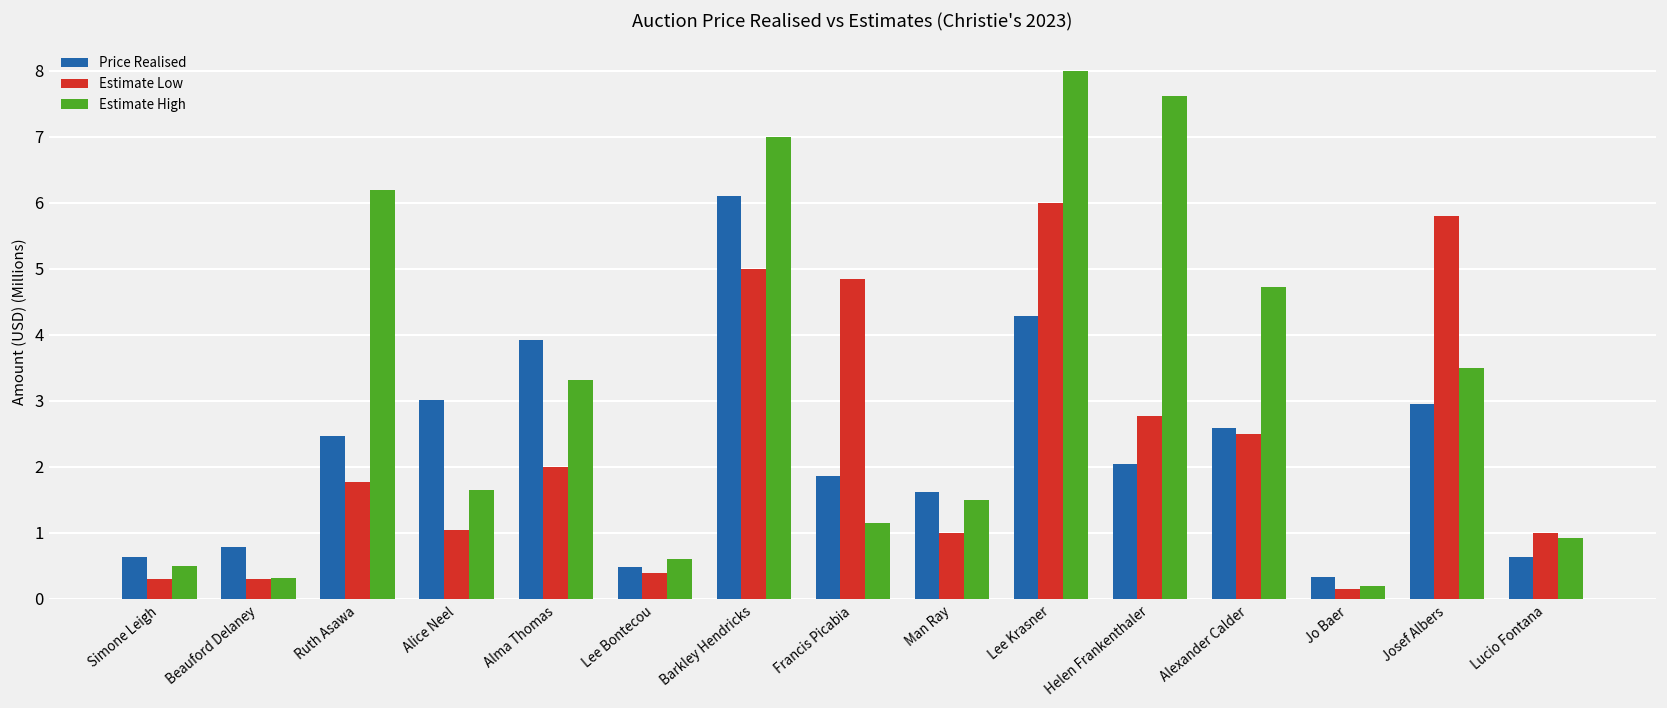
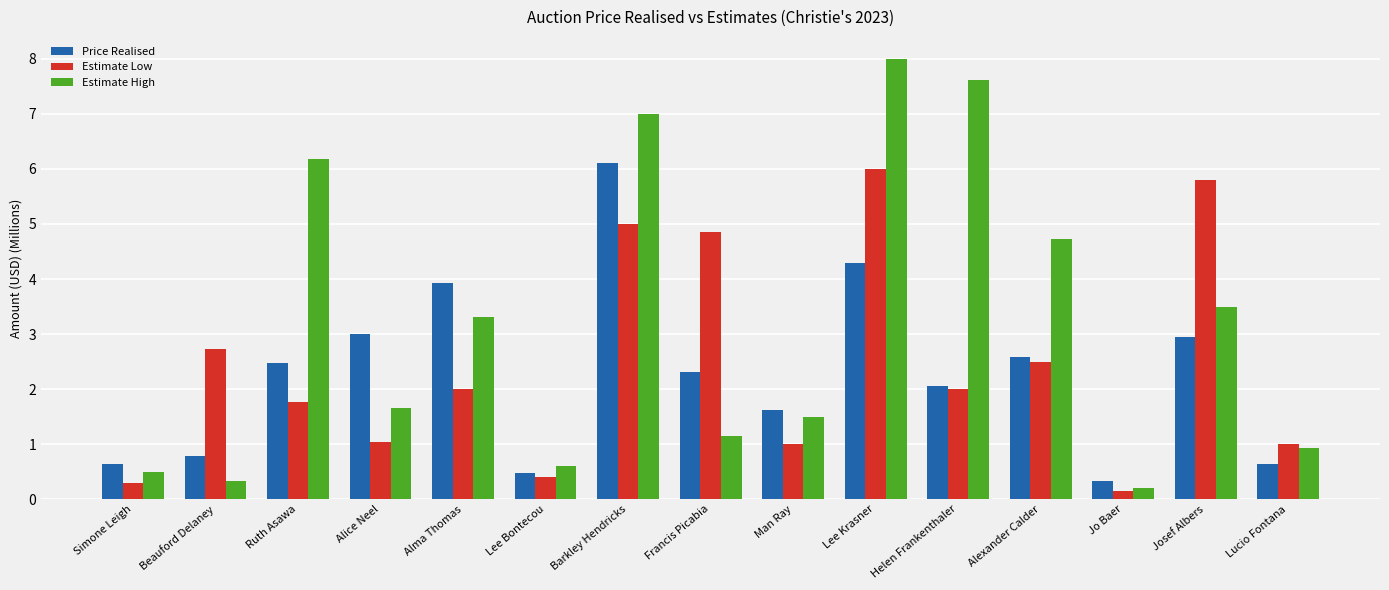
Estimate Low, Beauford Delaney: 0.3 -> 2.7
Price Realised, Francis Picabia: 1.9 -> 2.3
Estimate Low, Helen Frankenthaler: 2.8 -> 2.0
